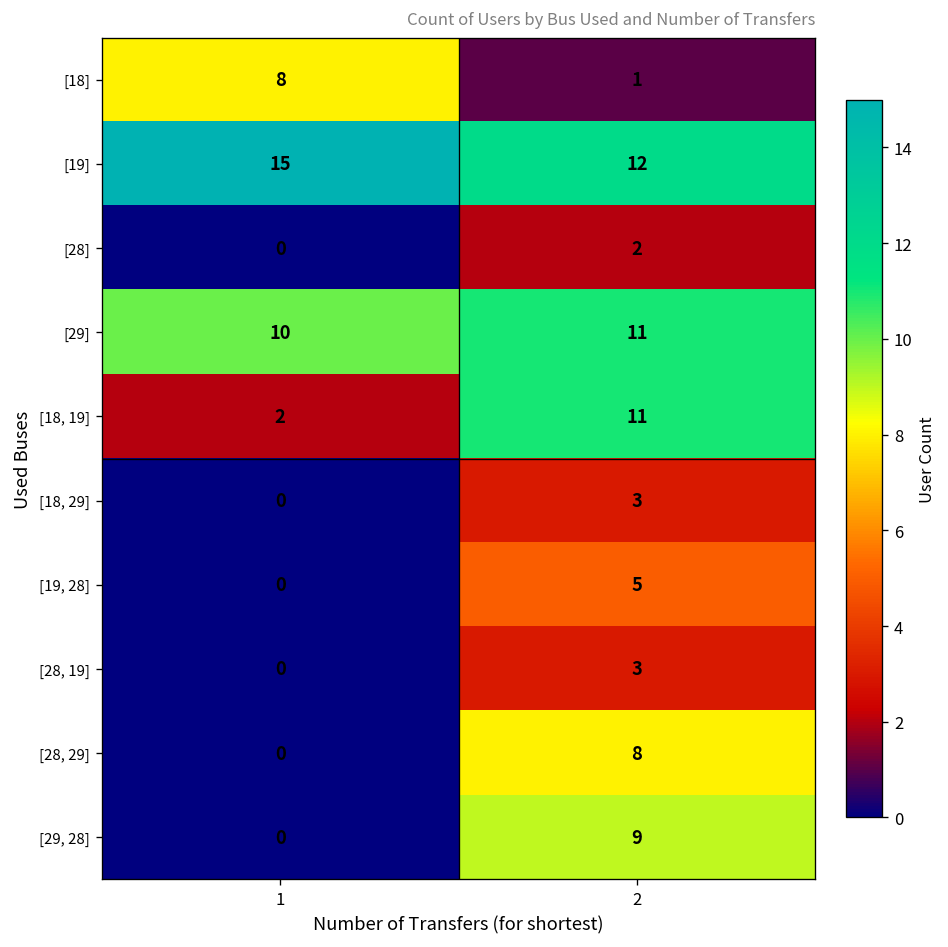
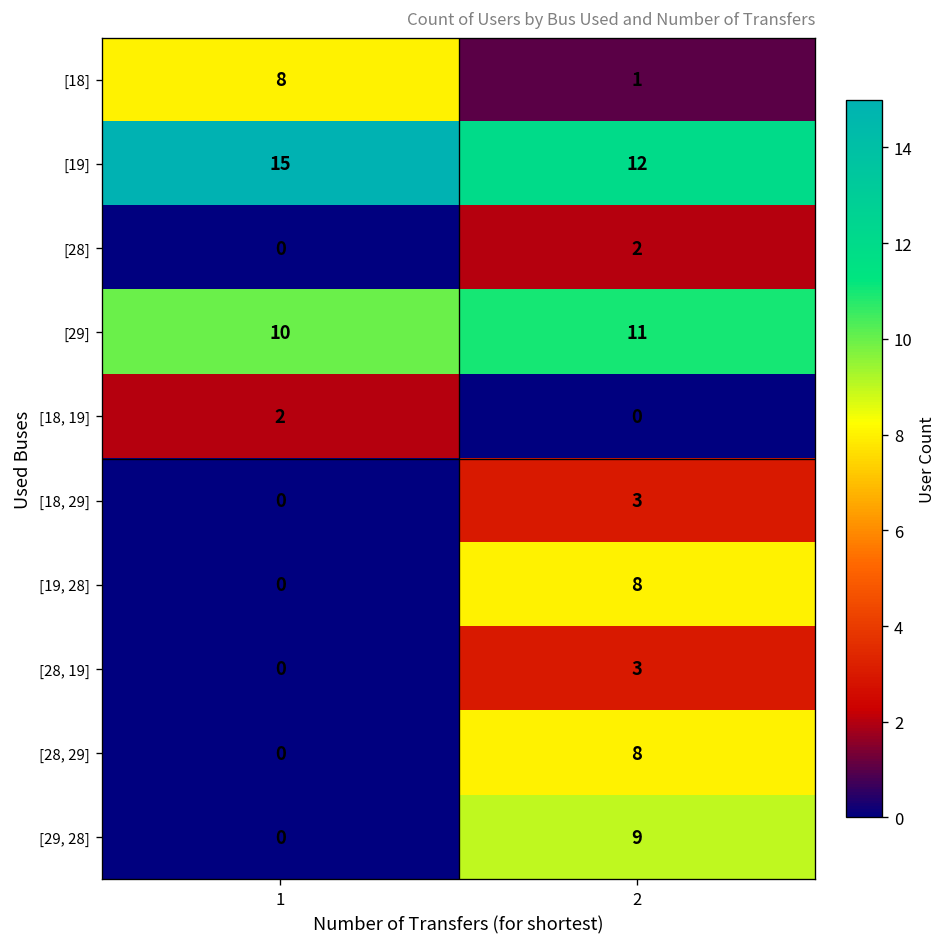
[18, 19], 2: 11 -> 0
[19, 28], 2: 5 -> 8
